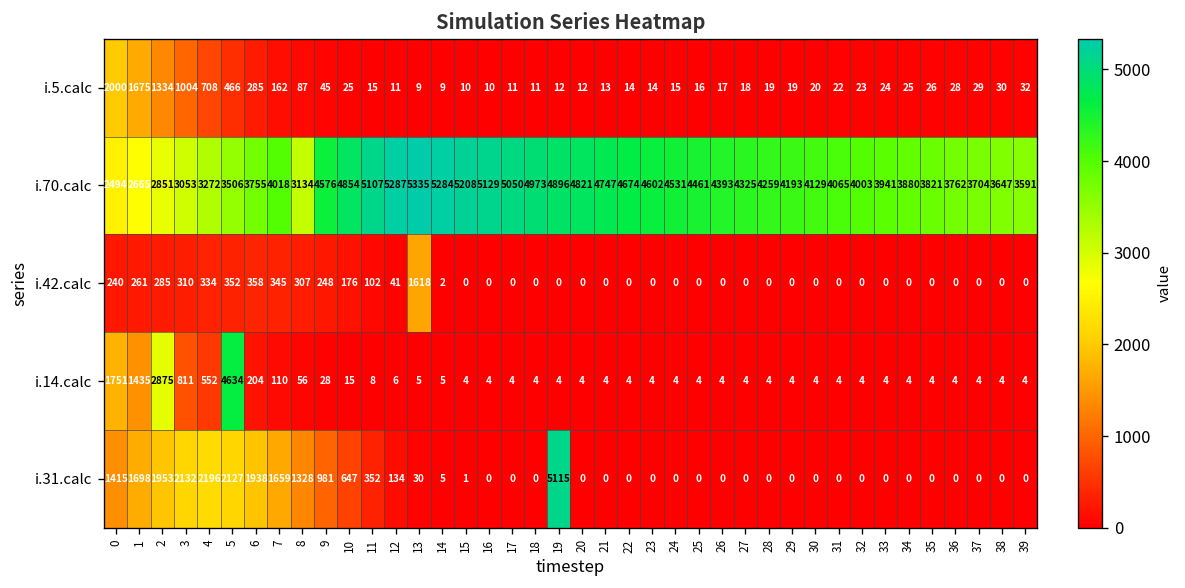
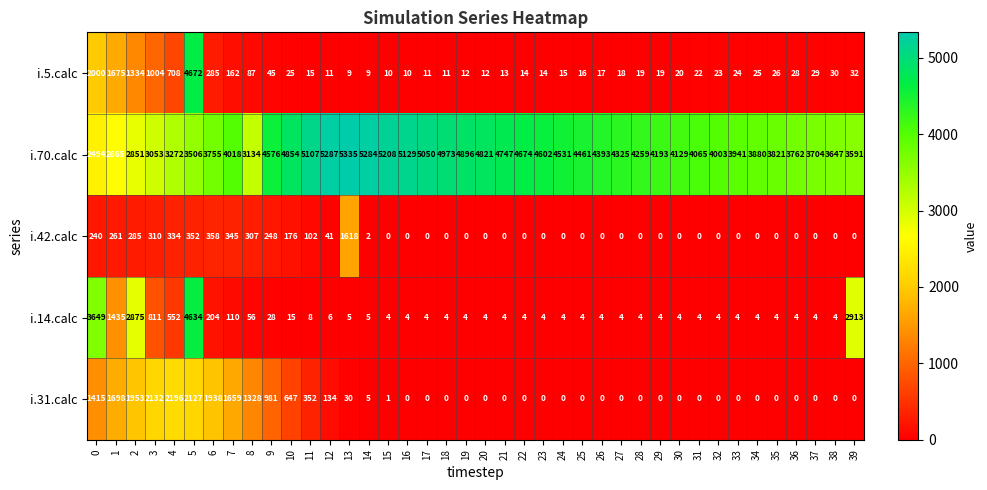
i.5.calc, 5: 466 -> 4672
i.14.calc, 0: 1751 -> 3649
i.14.calc, 39: 4 -> 2913
i.31.calc, 19: 5115 -> 0
